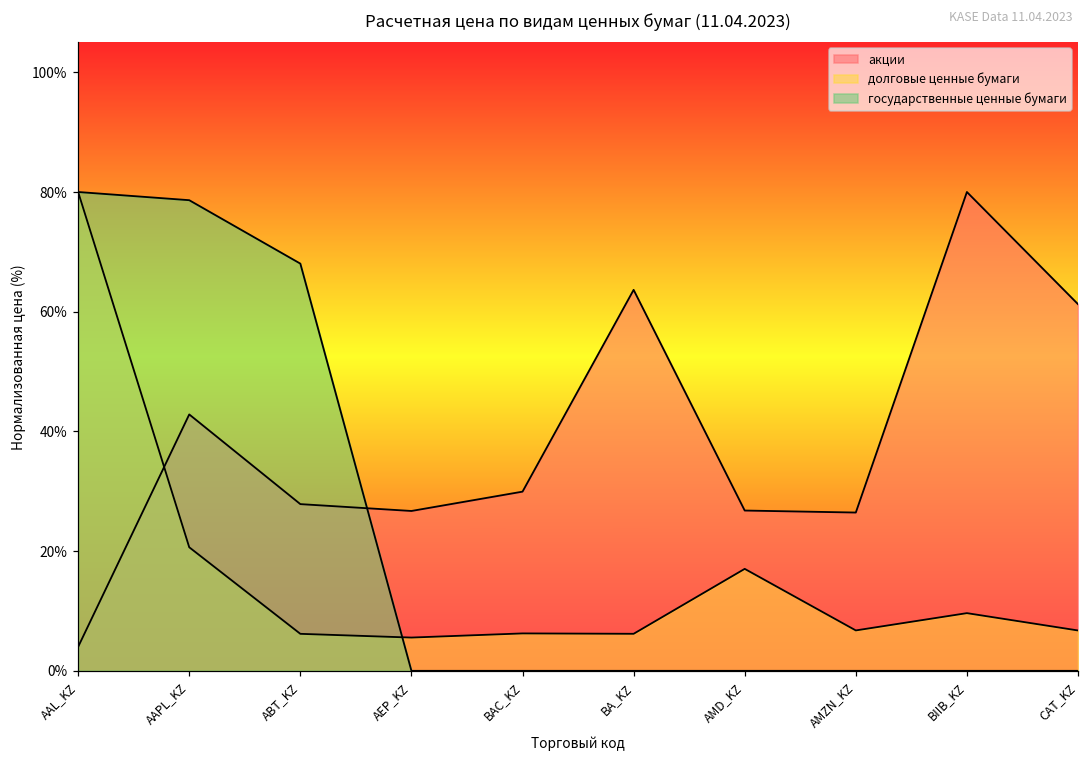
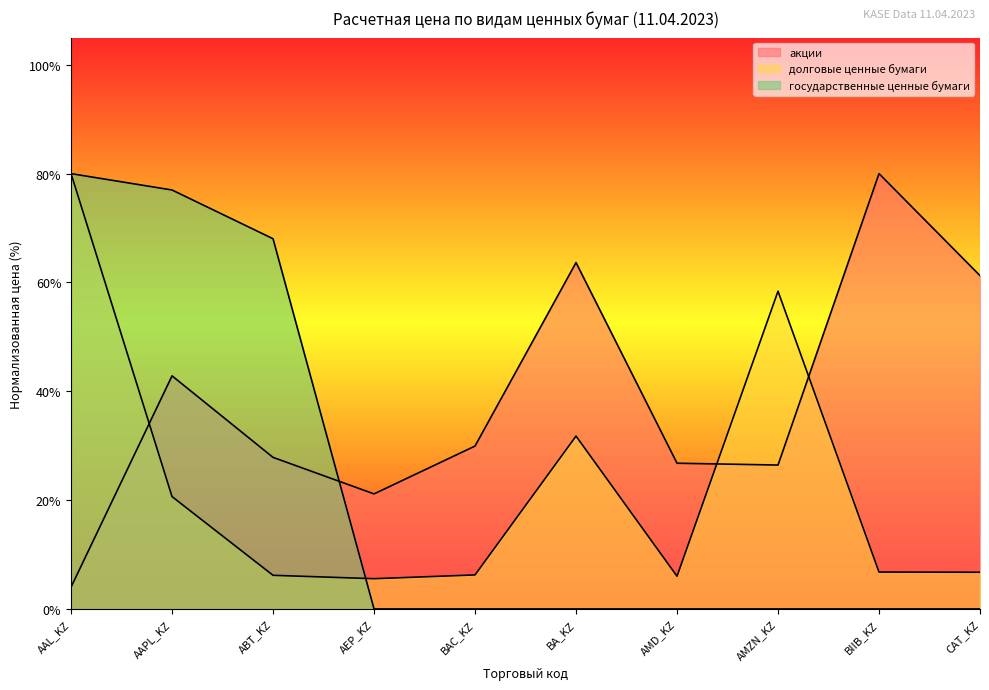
государственные ценные бумаги, AAPL_KZ: 79% -> 77%
акции, AEP_KZ: 27% -> 21%
долговые ценные бумаги, BA_KZ: 6% -> 32%
долговые ценные бумаги, AMD_KZ: 17% -> 6%
долговые ценные бумаги, AMZN_KZ: 7% -> 58%
долговые ценные бумаги, BIIB_KZ: 10% -> 7%
